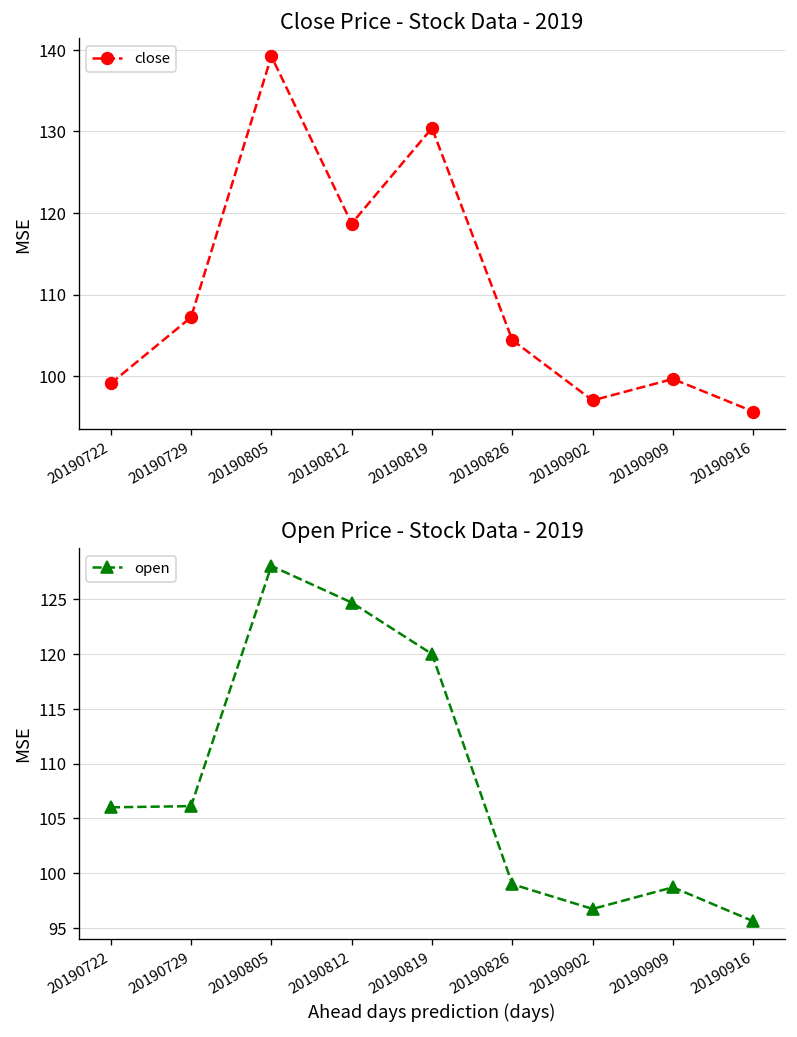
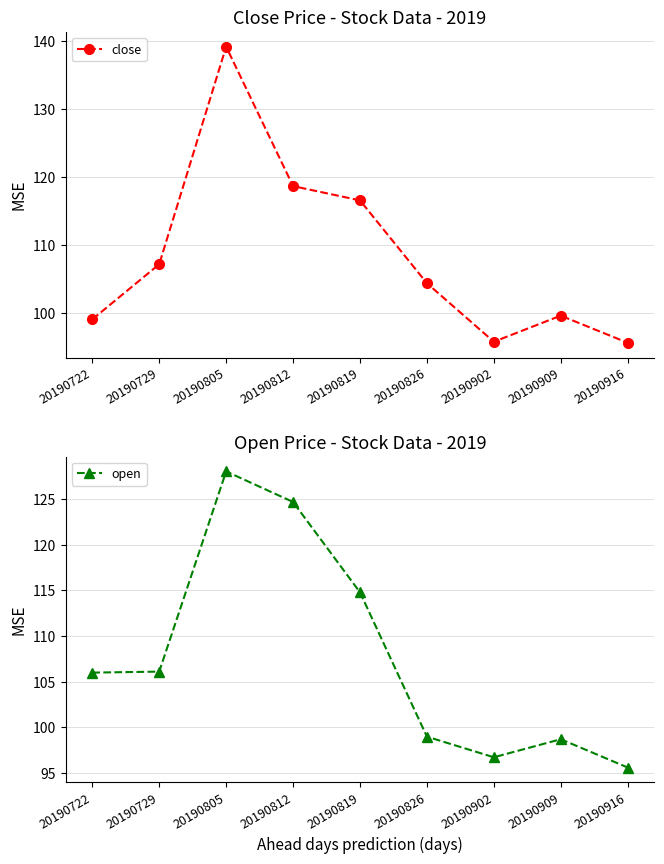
Close Price - Stock Data - 2019, 20190819: 130 -> 117
Close Price - Stock Data - 2019, 20190902: 97 -> 96
Open Price - Stock Data - 2019, 20190819: 120 -> 115
